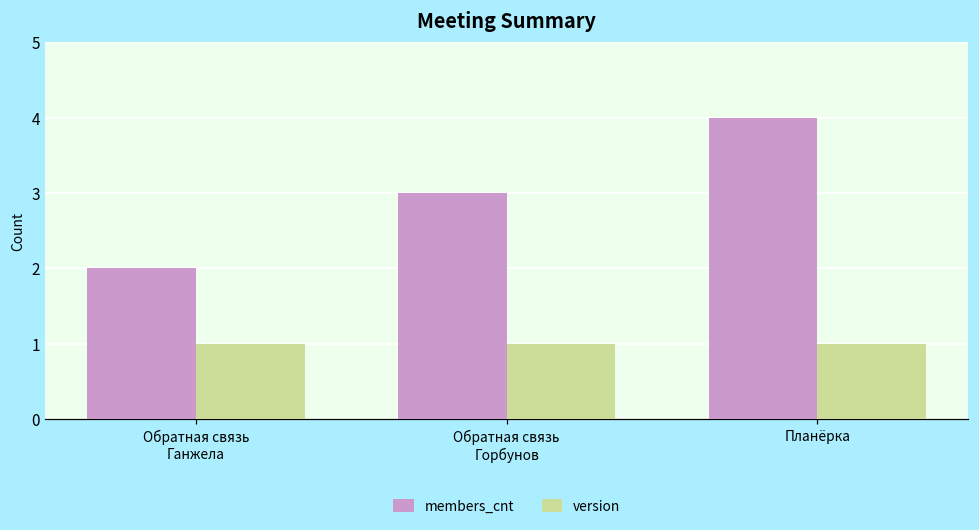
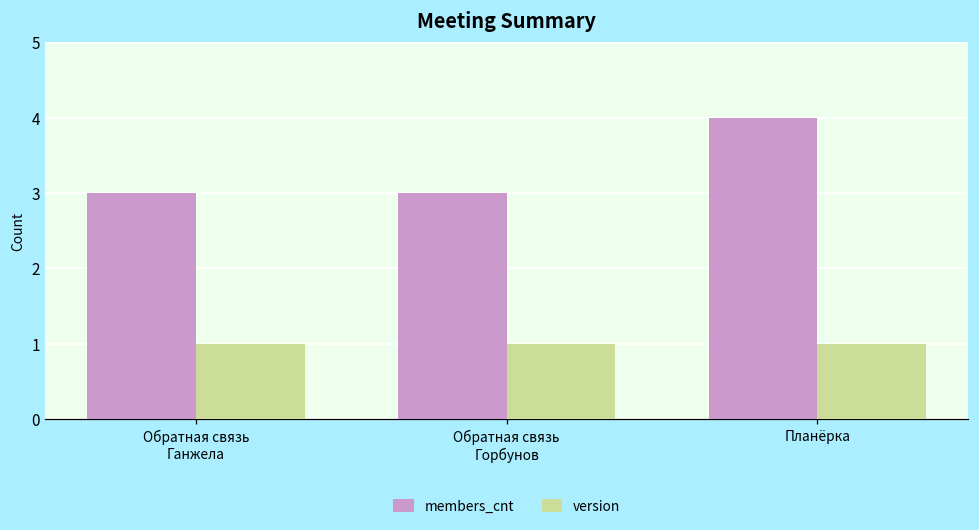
members_cnt, Обратная связь Ганжела: 2 -> 3
